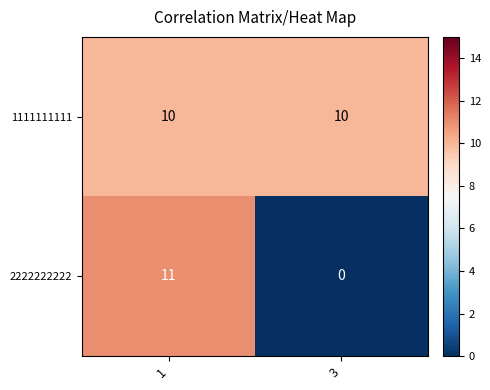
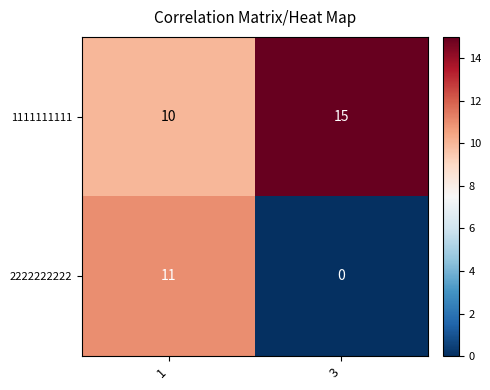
1111111111, 3: 10 -> 15
